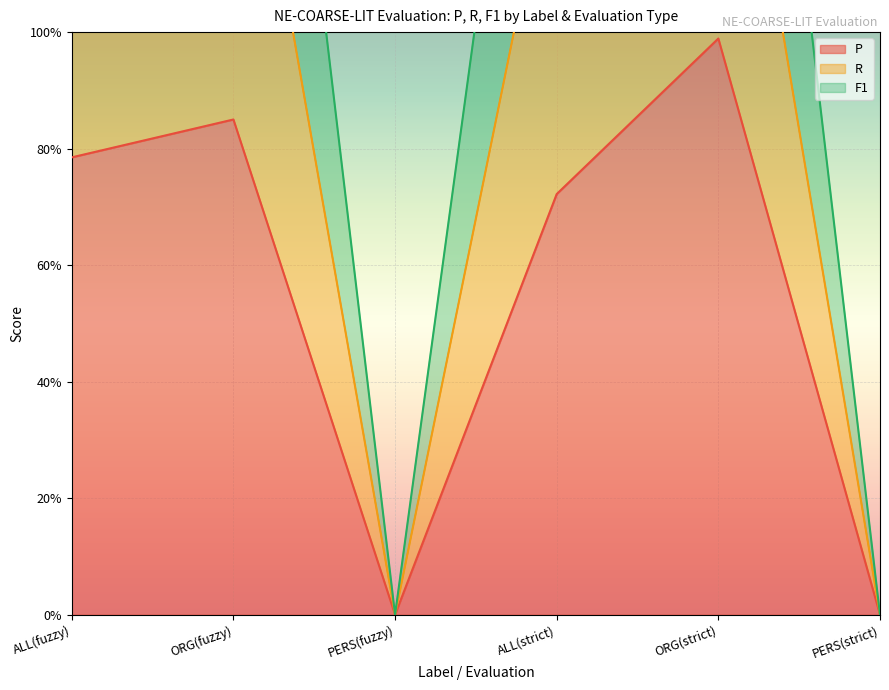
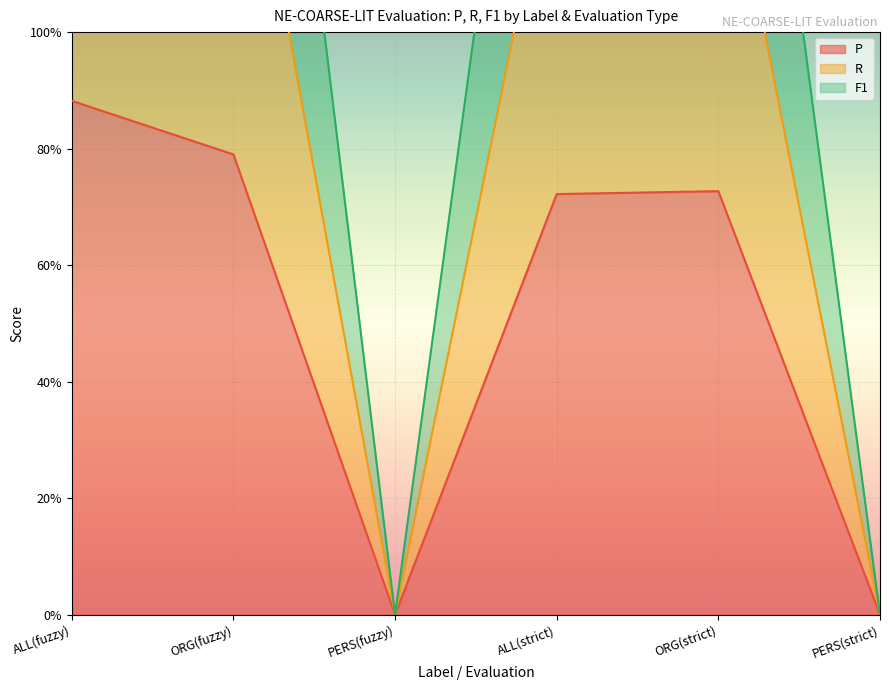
P, ALL(fuzzy): 79% -> 88%
P, ORG(fuzzy): 85% -> 79%
P, ORG(strict): 99% -> 73%
